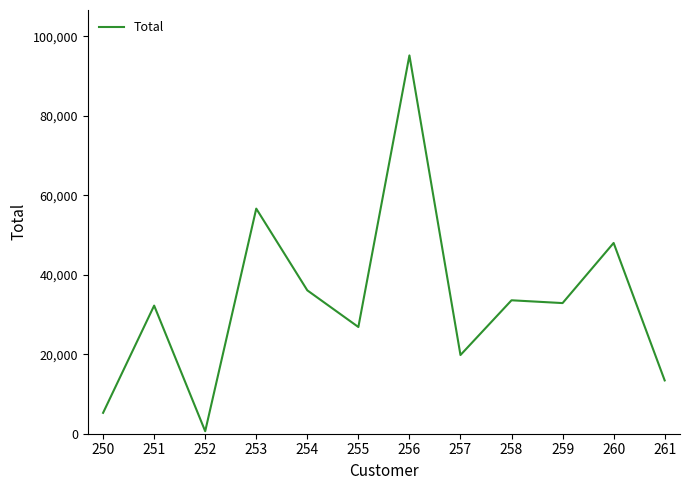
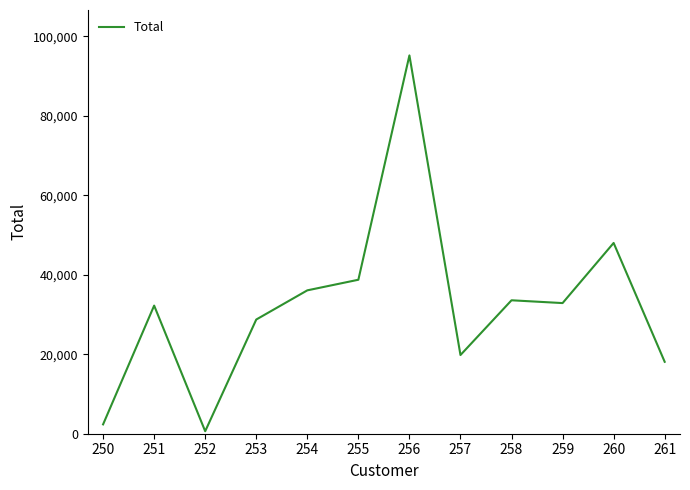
250: 5,000 -> 2,000
253: 57,000 -> 29,000
255: 27,000 -> 39,000
261: 13,000 -> 18,000
